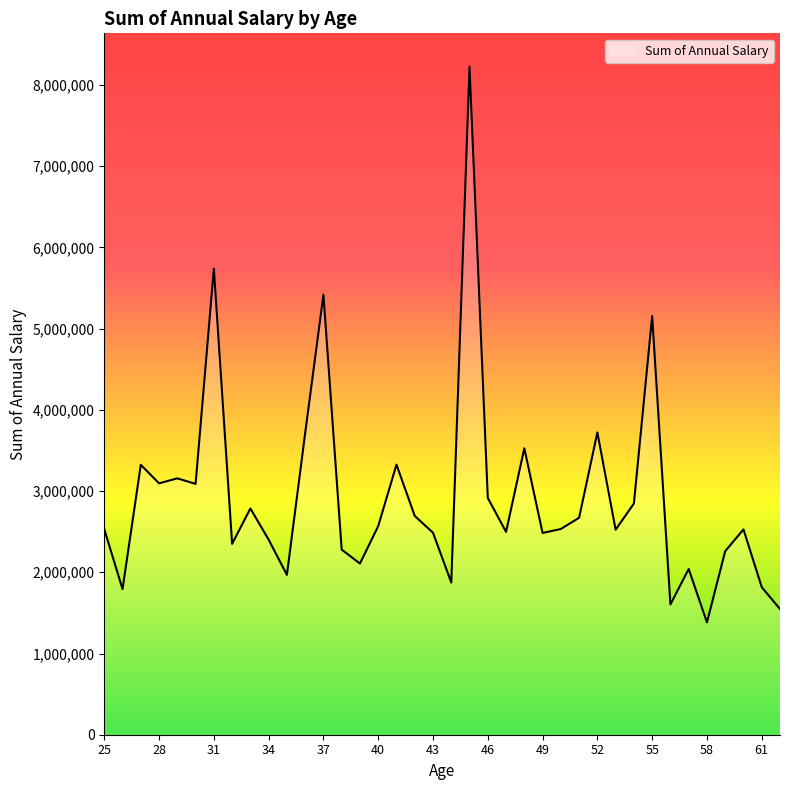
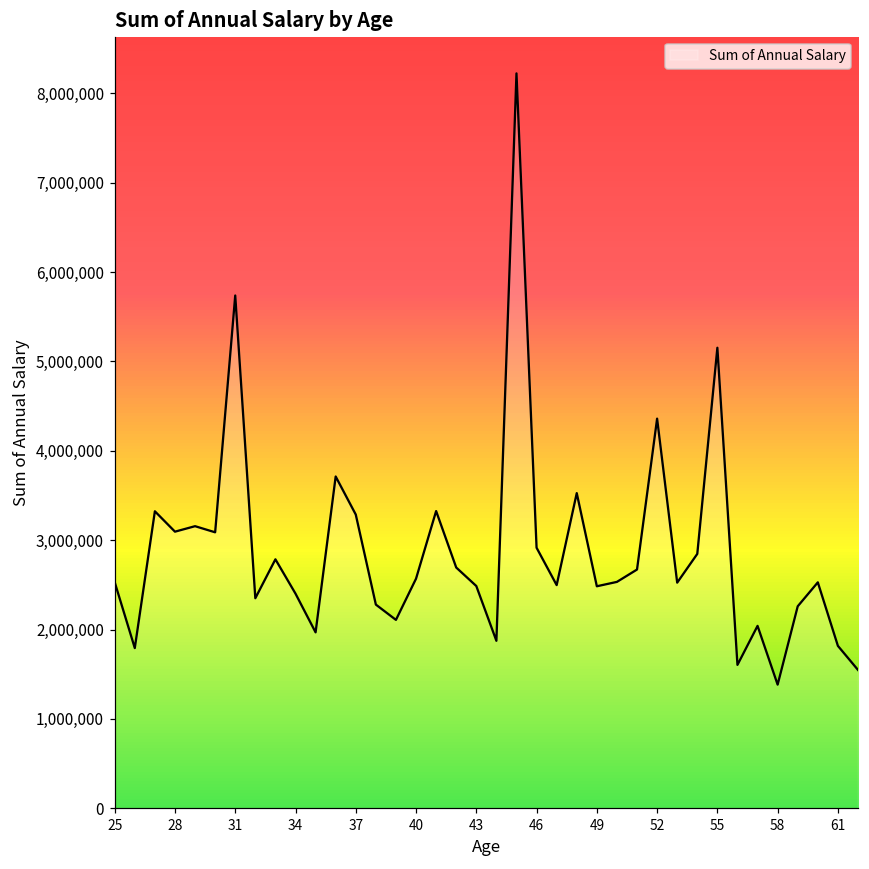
37: 5,400,000 -> 3,300,000
52: 3,700,000 -> 4,400,000
